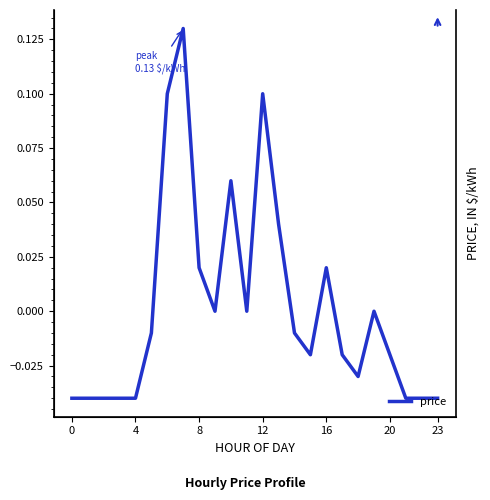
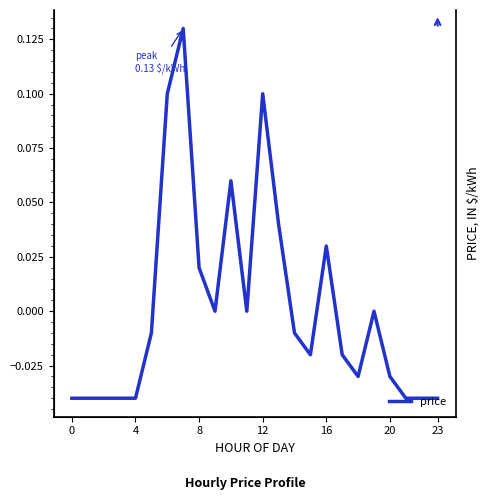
16: 0.02 -> 0.03
20: -0.02 -> -0.03
